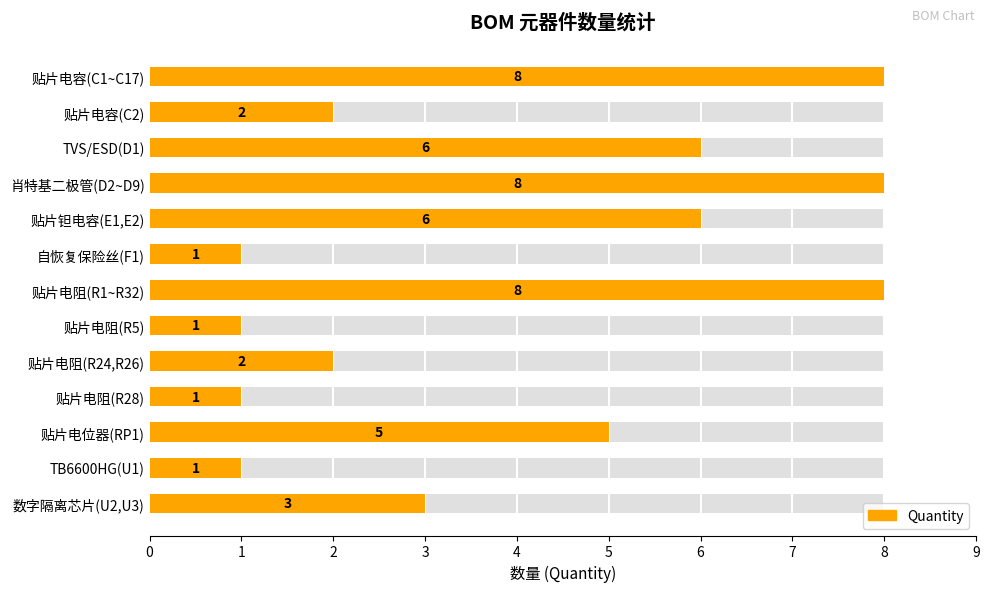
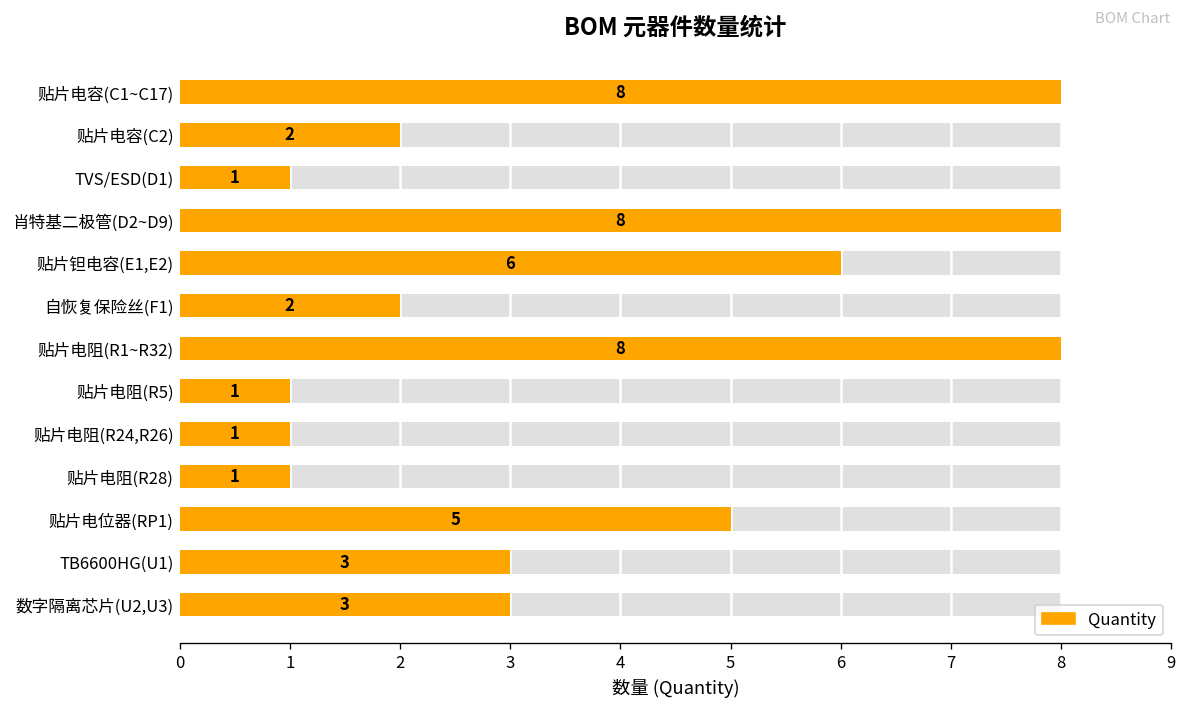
Quantity, TVS/ESD(D1): 6 -> 1
Quantity, 自恢复保险丝(F1): 1 -> 2
Quantity, 贴片电阻(R24,R26): 2 -> 1
Quantity, TB6600HG(U1): 1 -> 3
